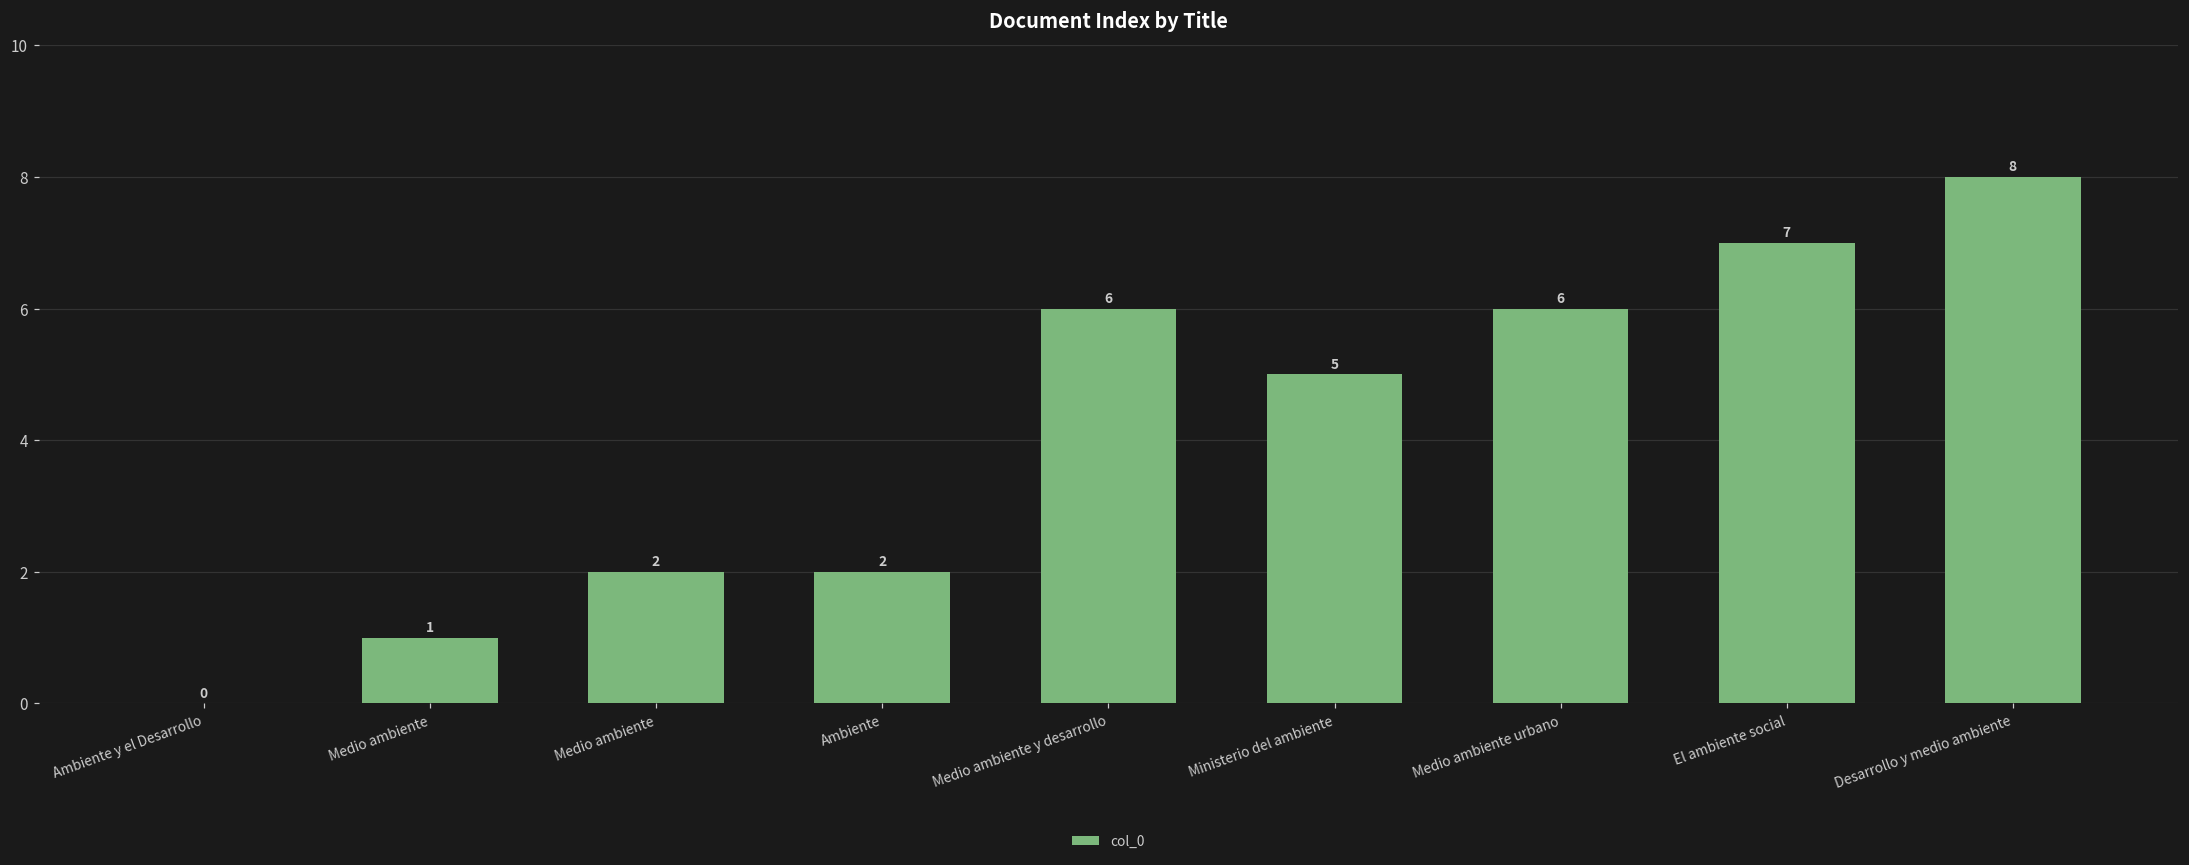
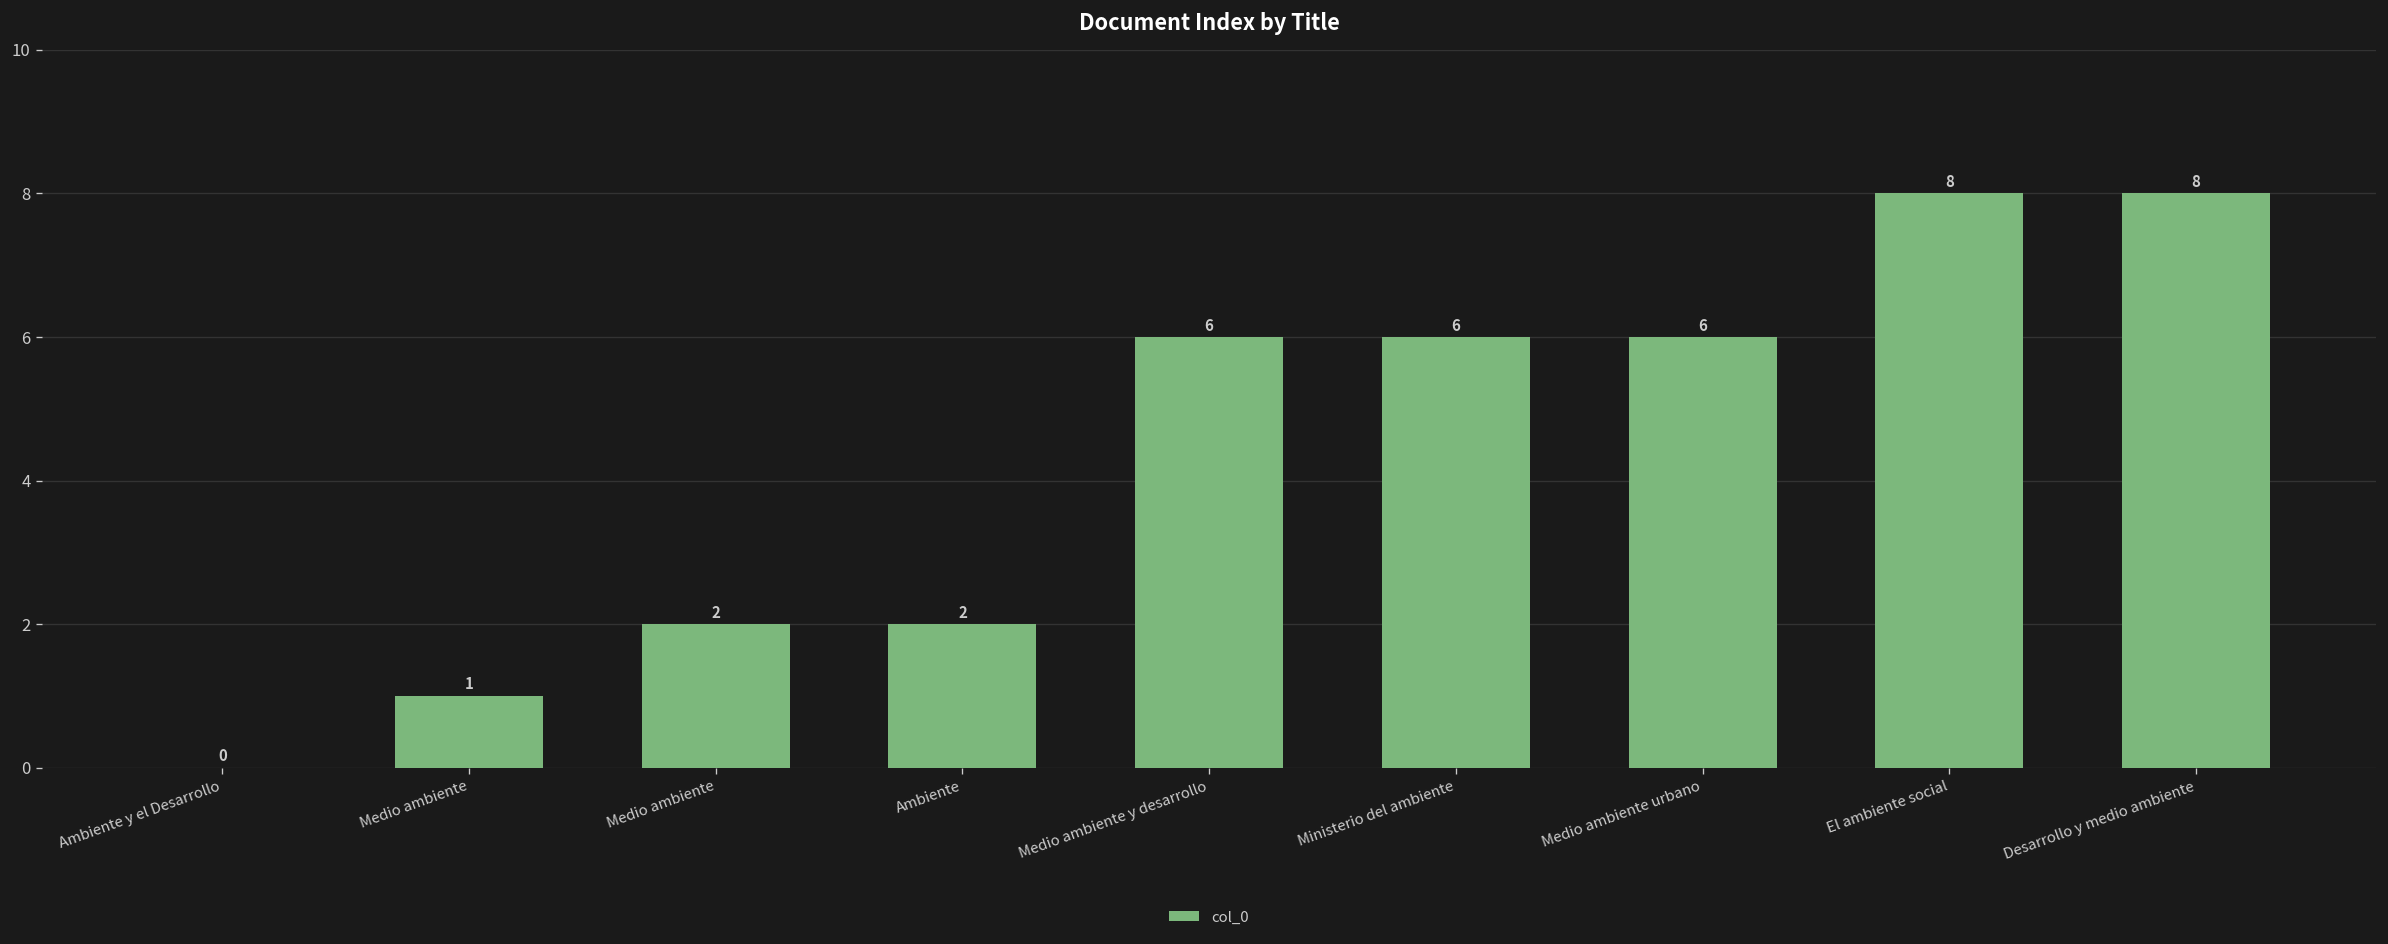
Ministerio del ambiente: 5 -> 6
El ambiente social: 7 -> 8
